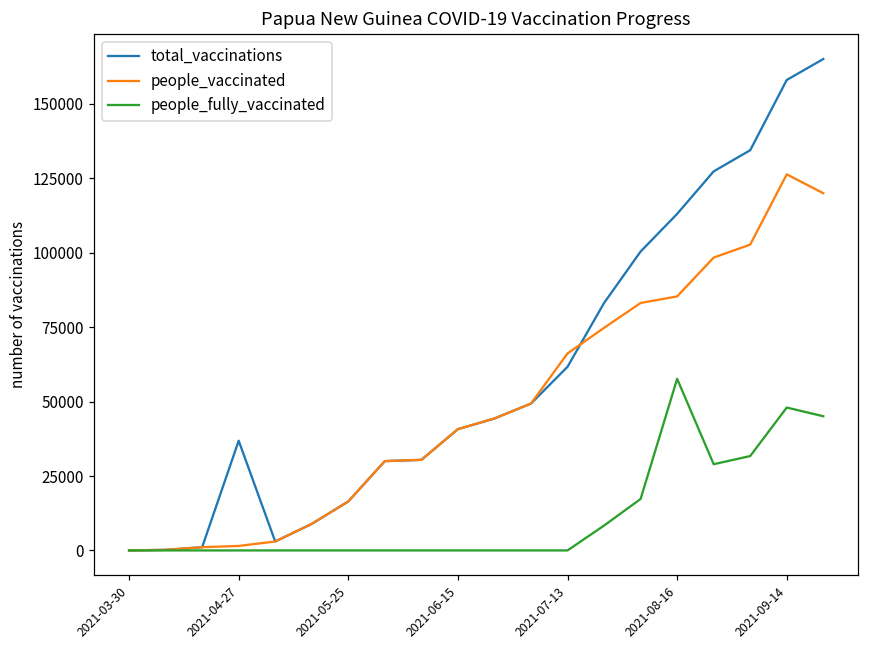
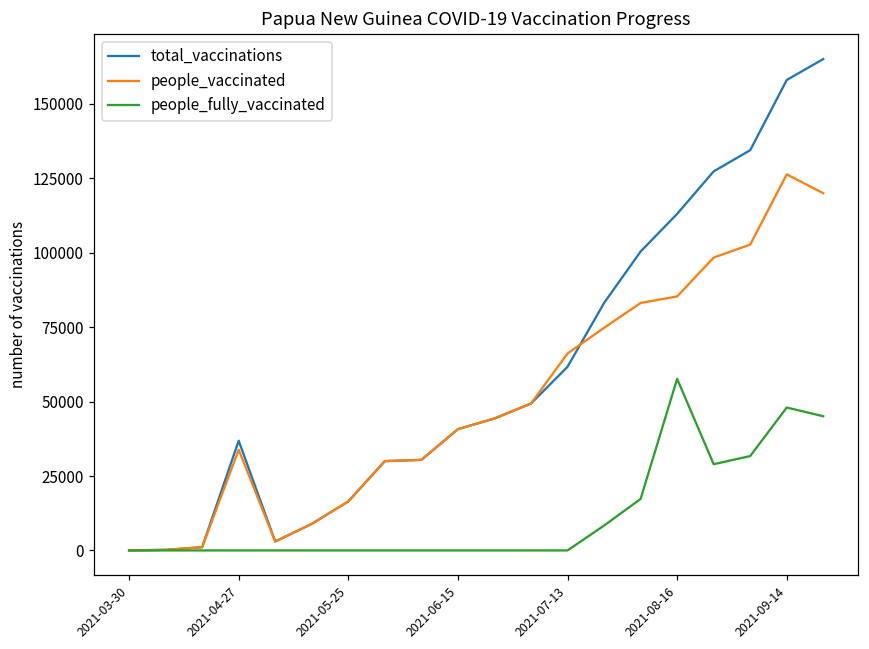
people_vaccinated, 2021-04-27: 2000 -> 34000
